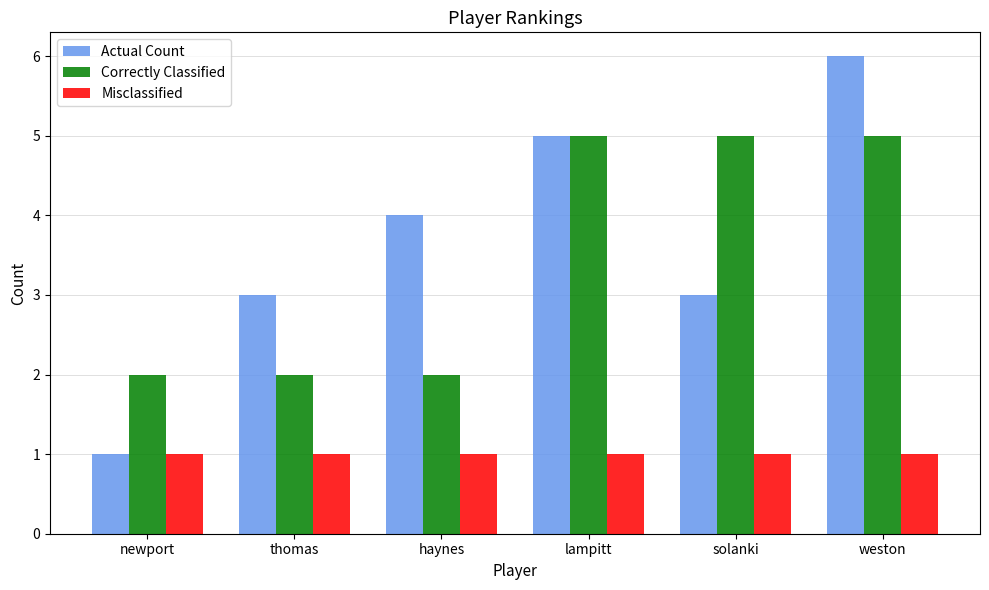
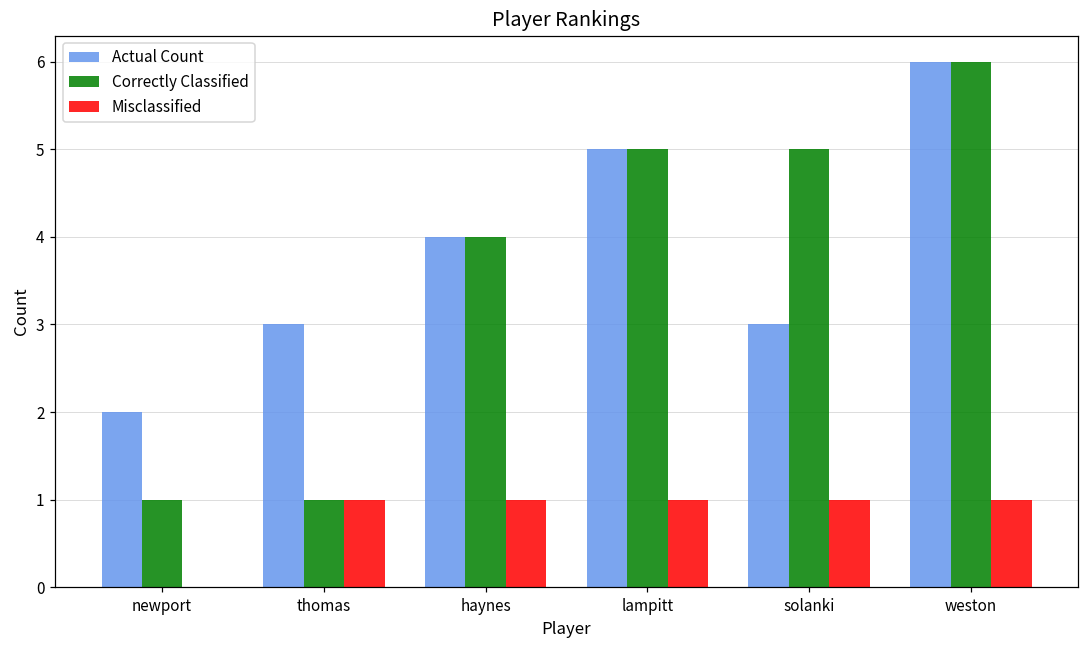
Actual Count, newport: 1 -> 2
Correctly Classified, newport: 2 -> 1
Misclassified, newport: 1 -> 0
Correctly Classified, thomas: 2 -> 1
Correctly Classified, haynes: 2 -> 4
Correctly Classified, weston: 5 -> 6
